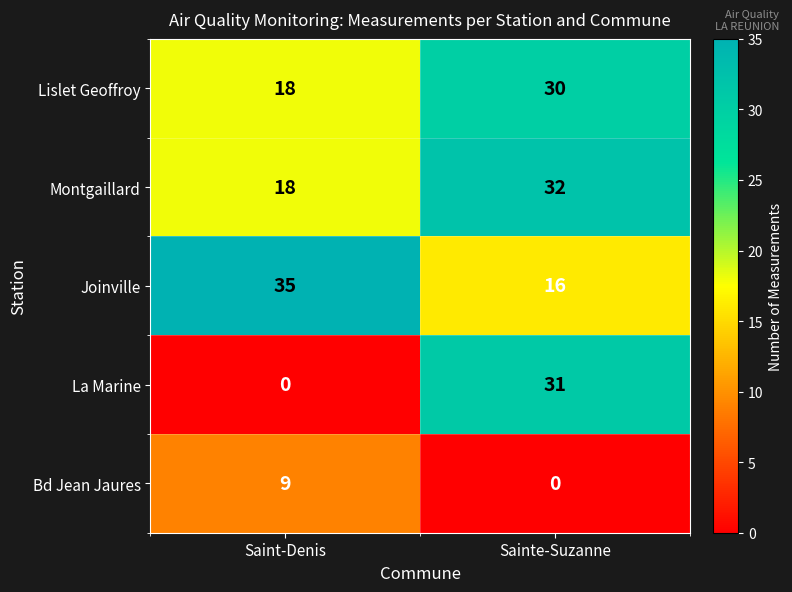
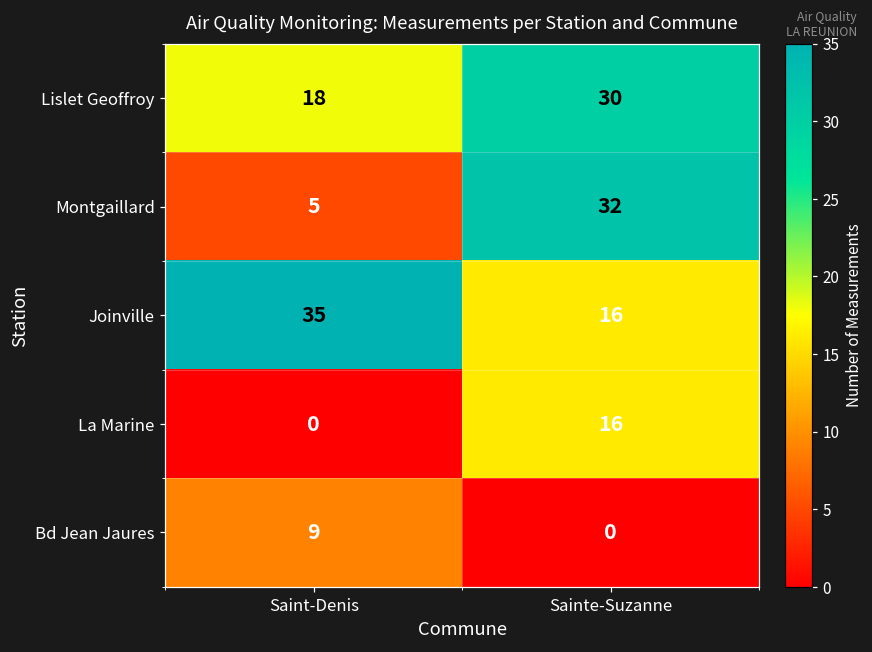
Montgaillard, Saint-Denis: 18 -> 5
La Marine, Sainte-Suzanne: 31 -> 16
